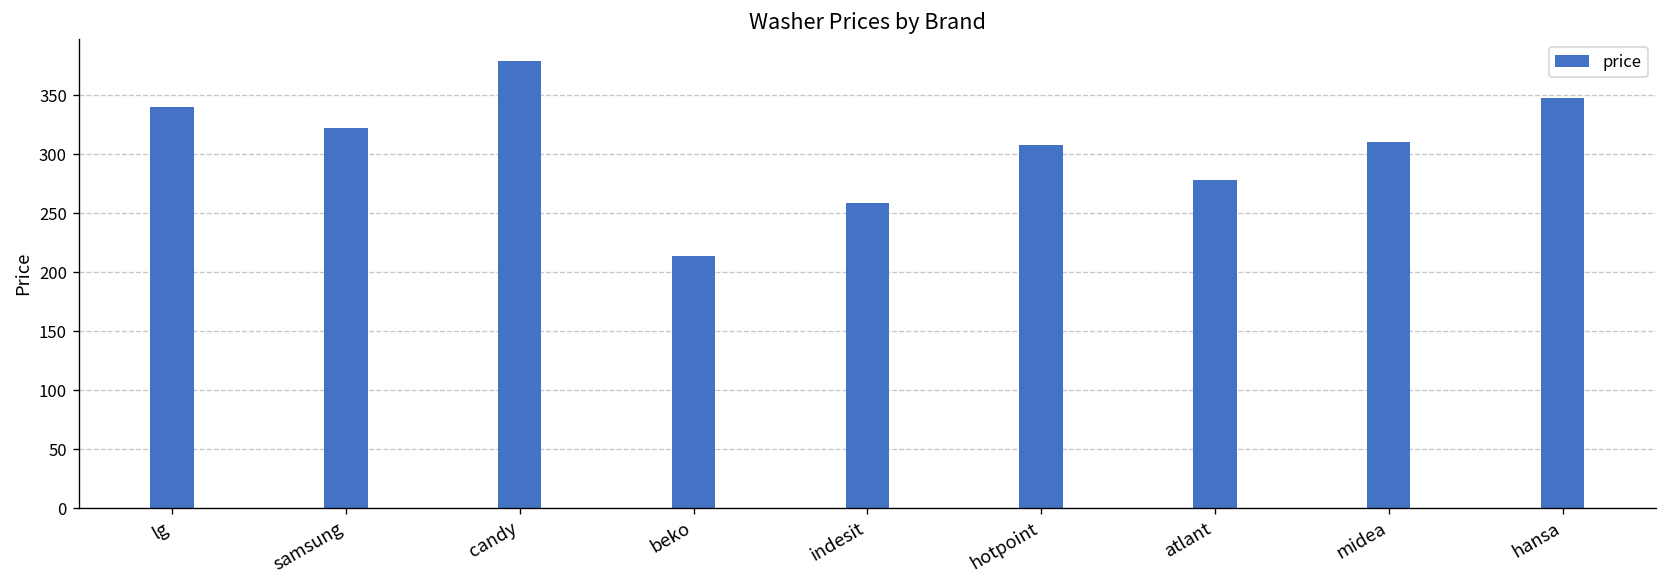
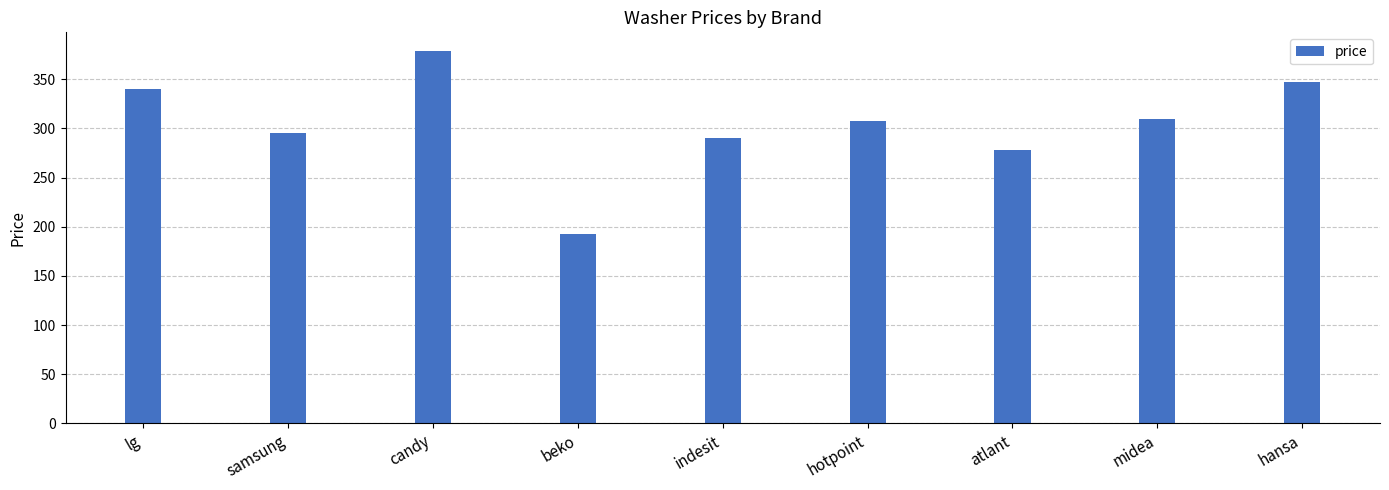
samsung: 320 -> 300
beko: 210 -> 190
indesit: 260 -> 290
